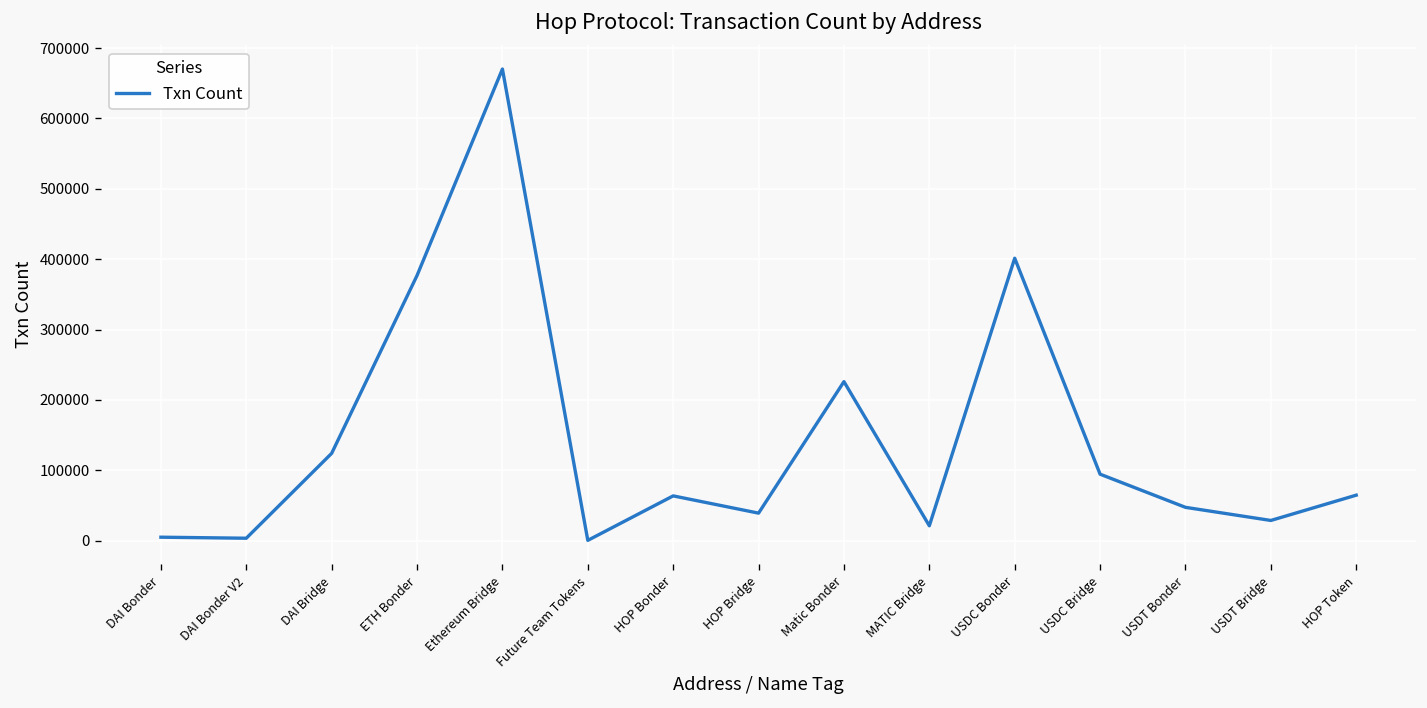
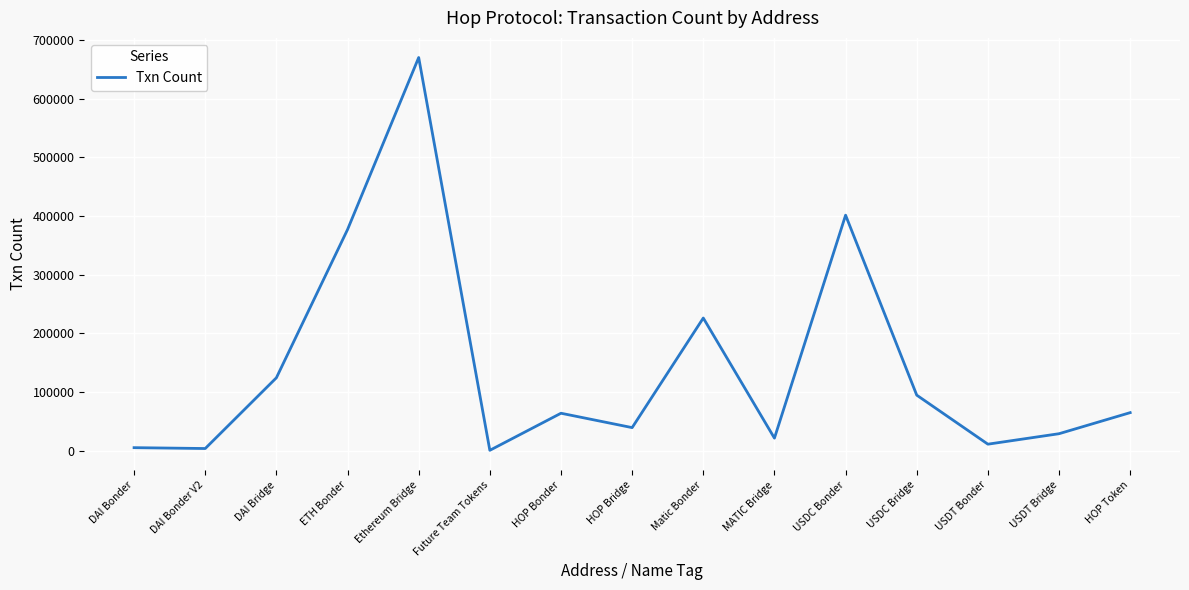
USDT Bonder: 50000 -> 10000
